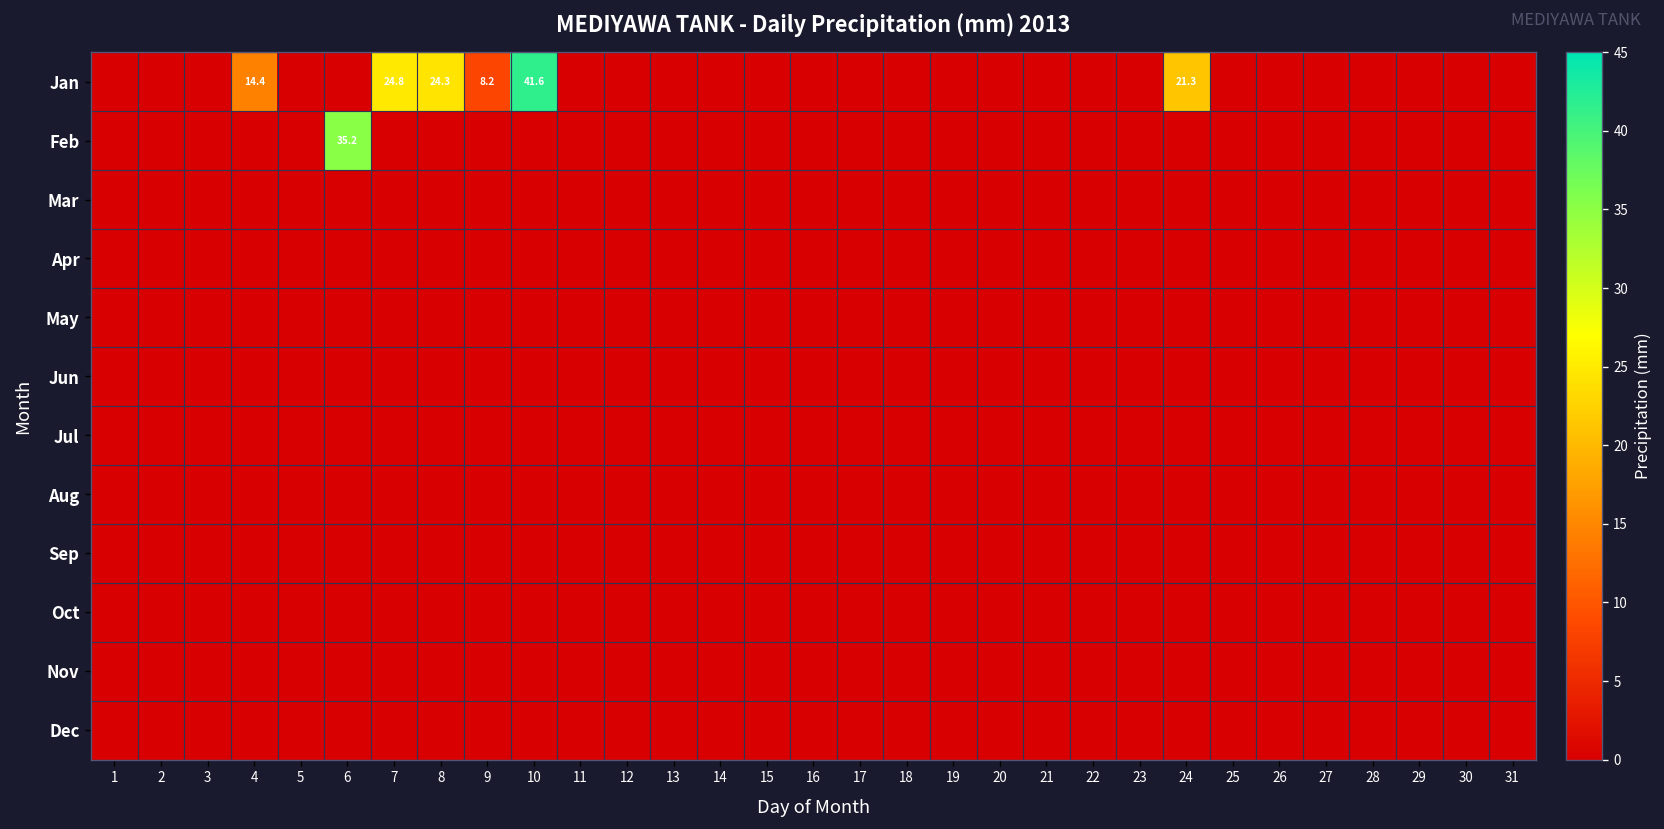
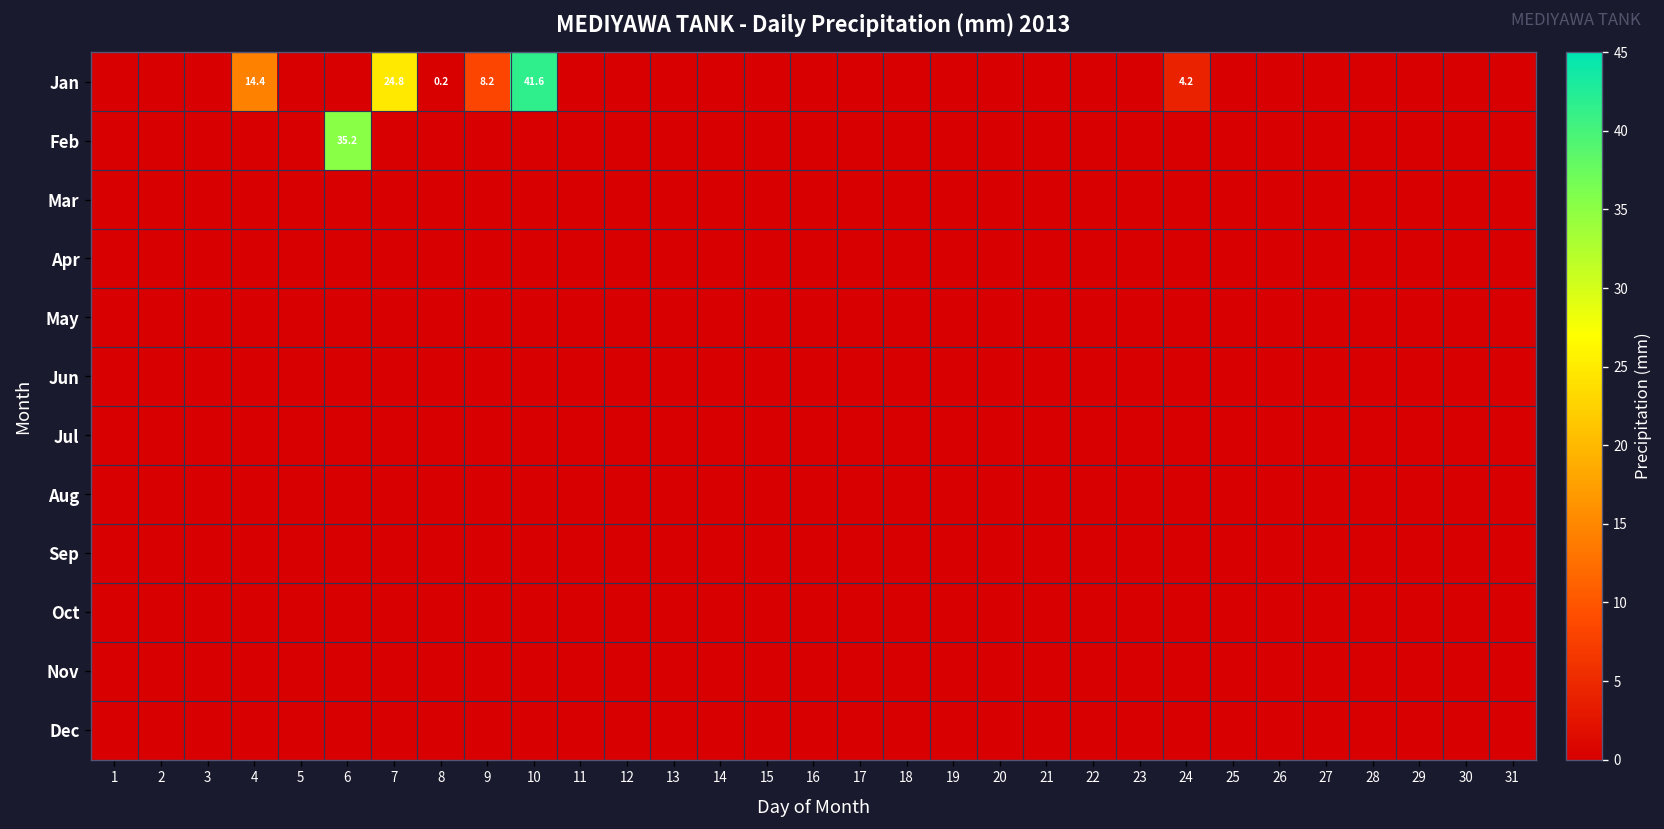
Jan, 8: 24.3 -> 0.2
Jan, 24: 21.3 -> 4.2
